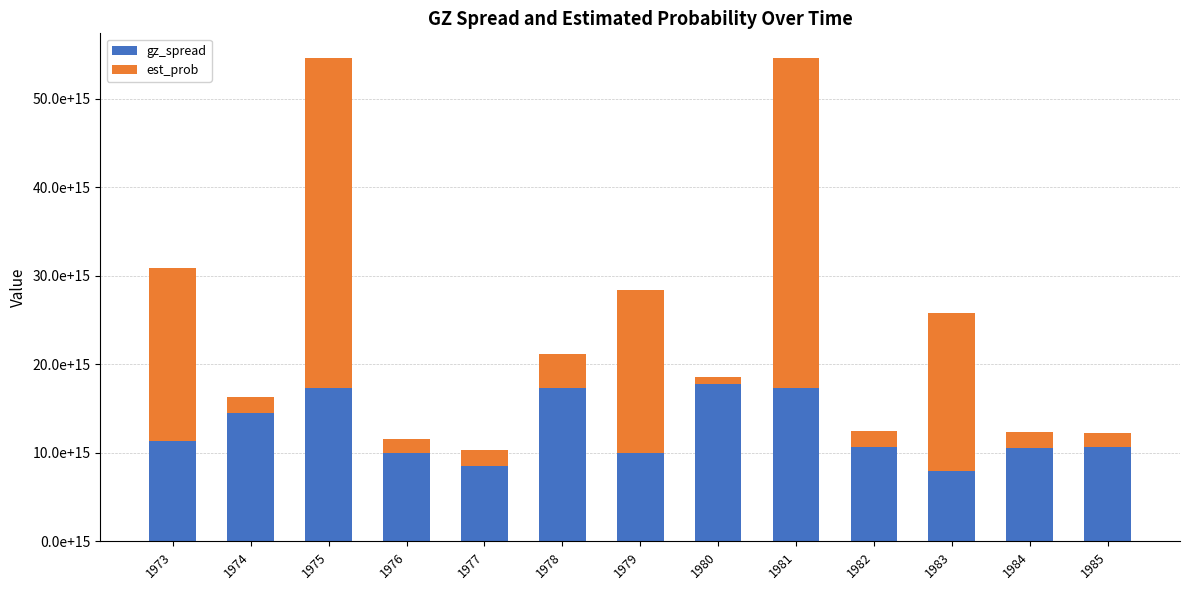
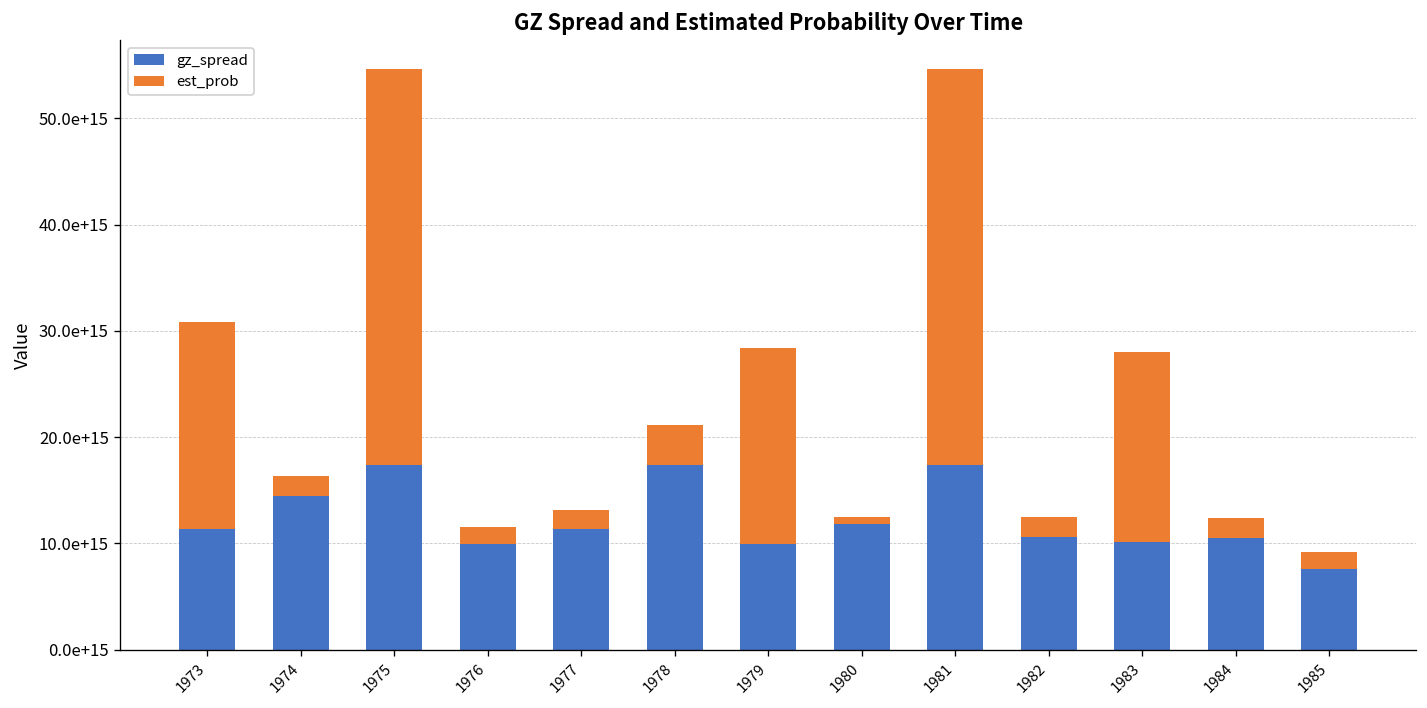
gz_spread, 1977: 9000000000000000 -> 11000000000000000
gz_spread, 1980: 18000000000000000 -> 12000000000000000
gz_spread, 1983: 8000000000000000 -> 10000000000000000
gz_spread, 1985: 11000000000000000 -> 8000000000000000
